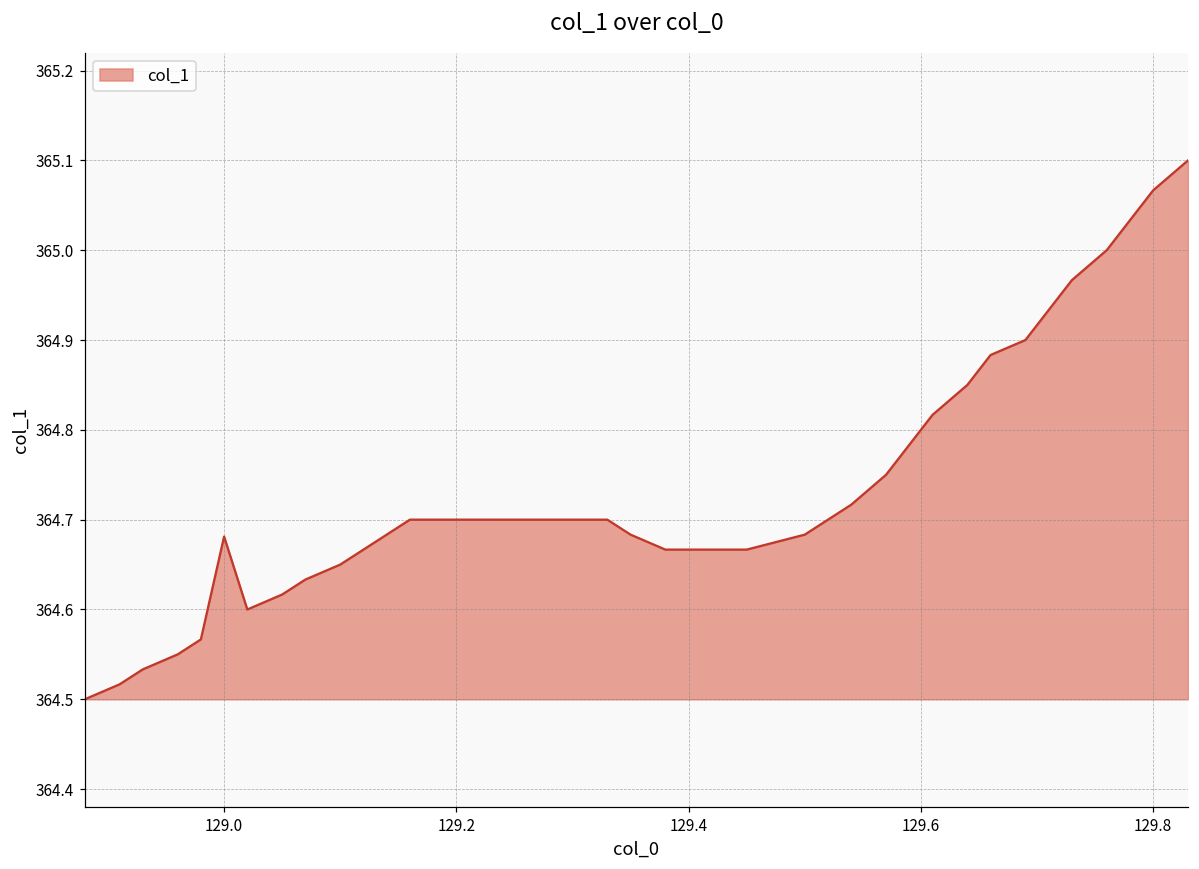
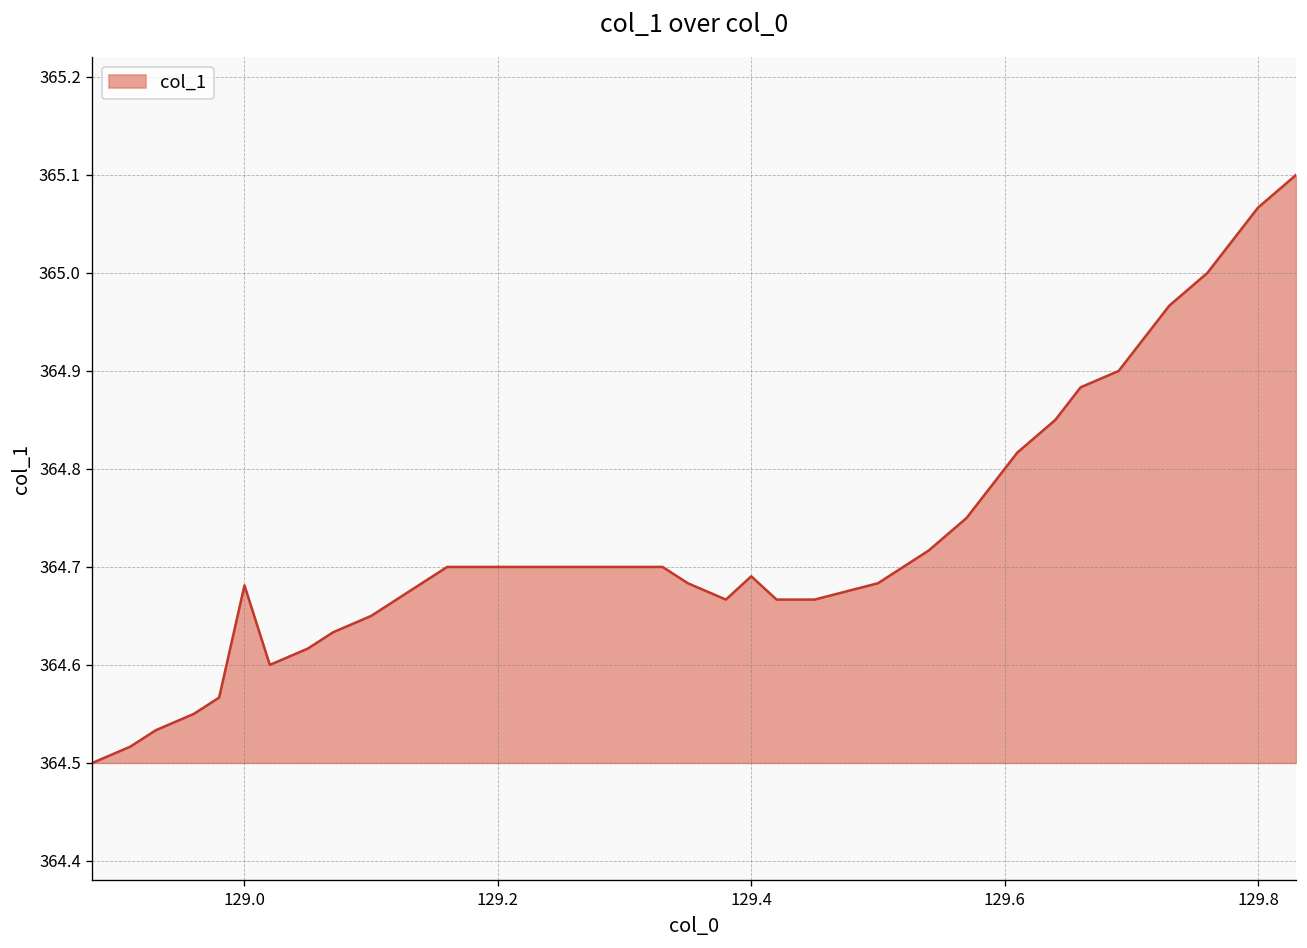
129.4: 364.67 -> 364.69
